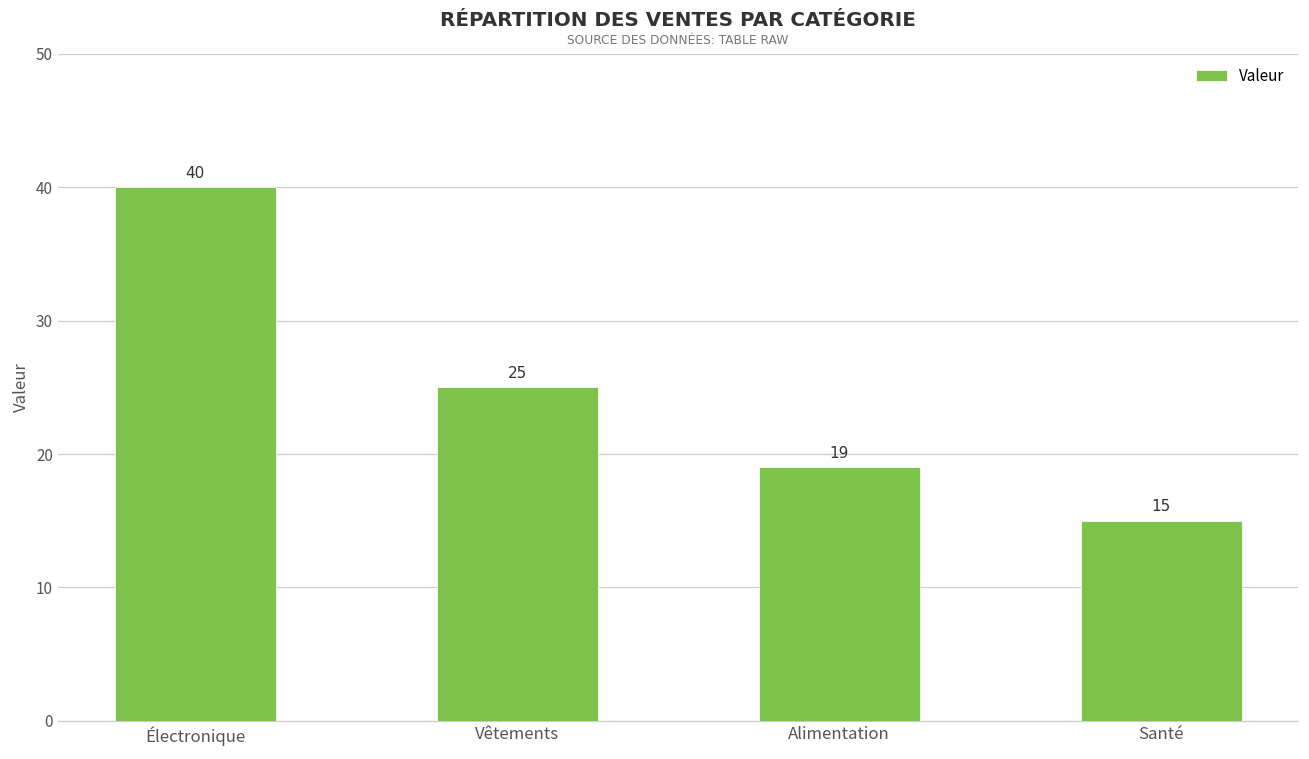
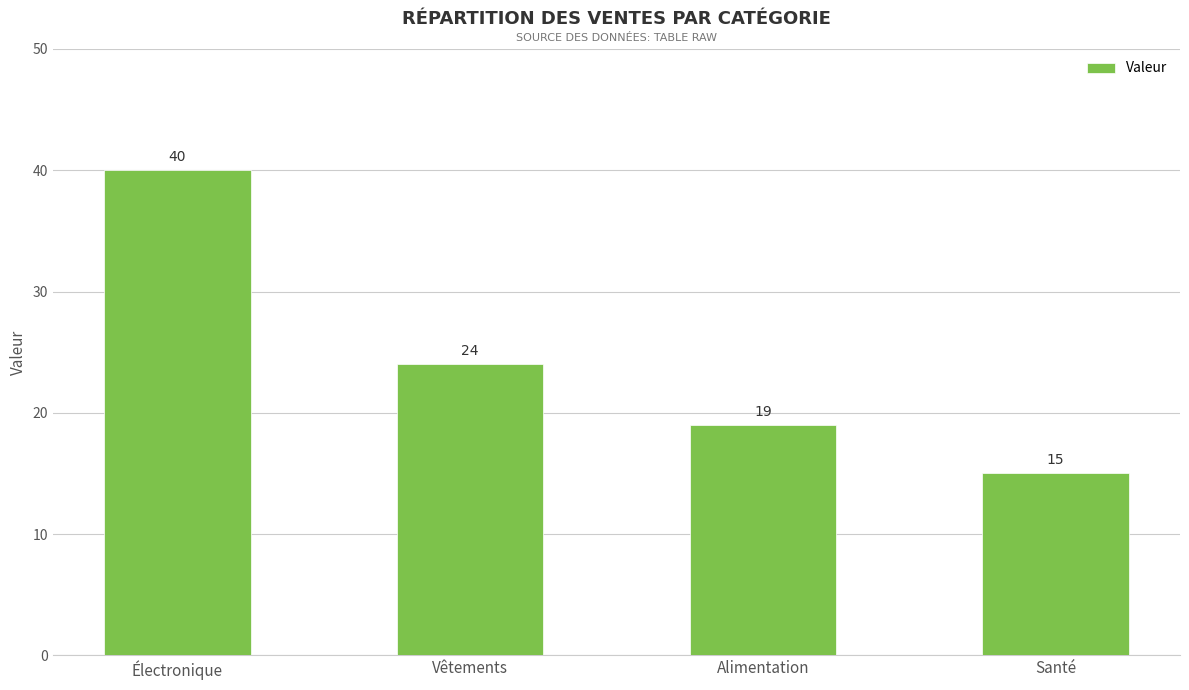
Vêtements: 25 -> 24
